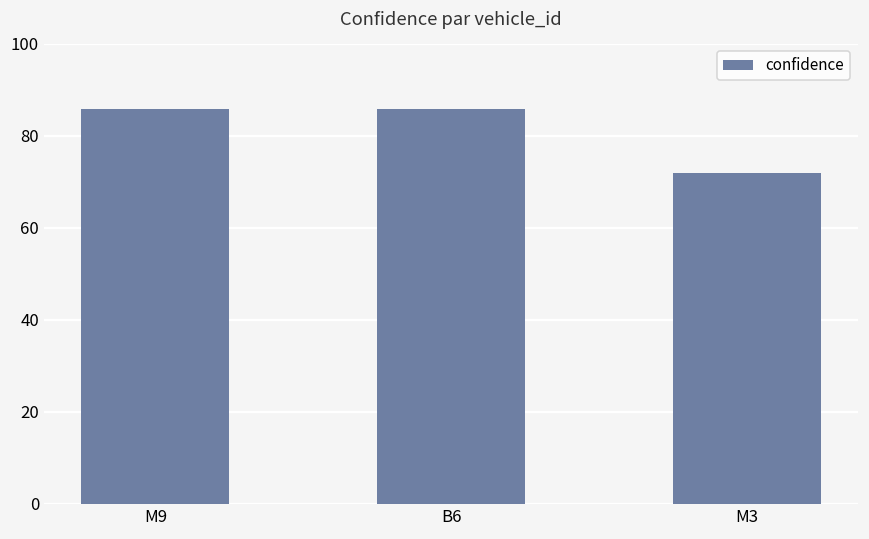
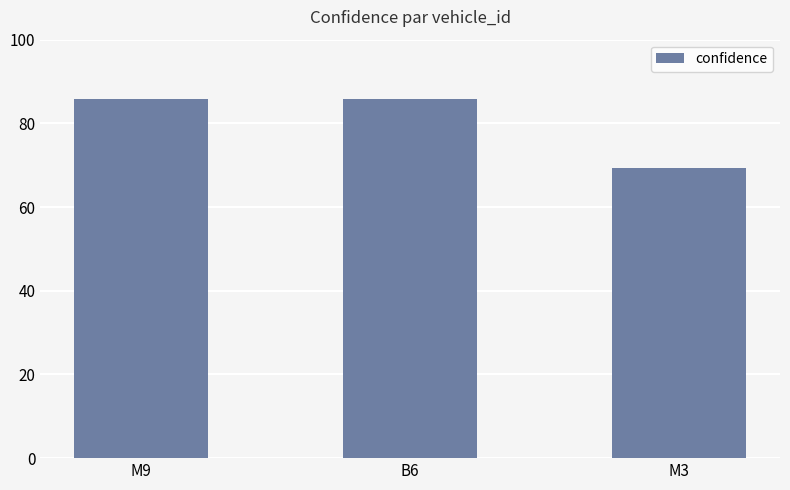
M3: 72 -> 69
